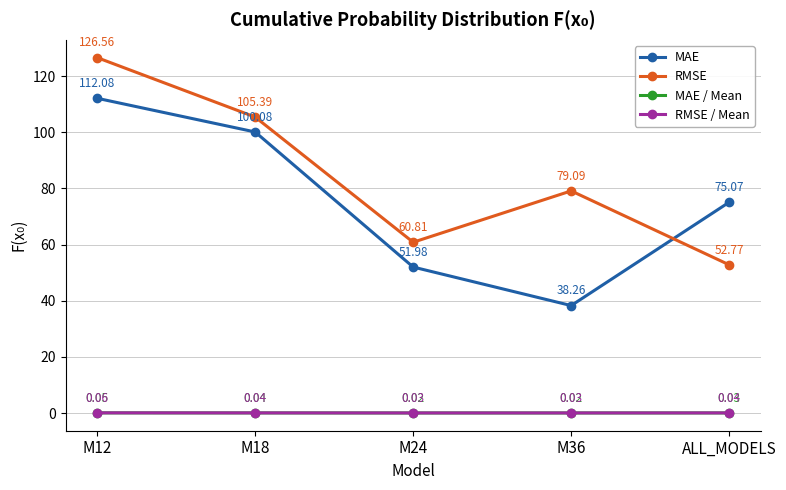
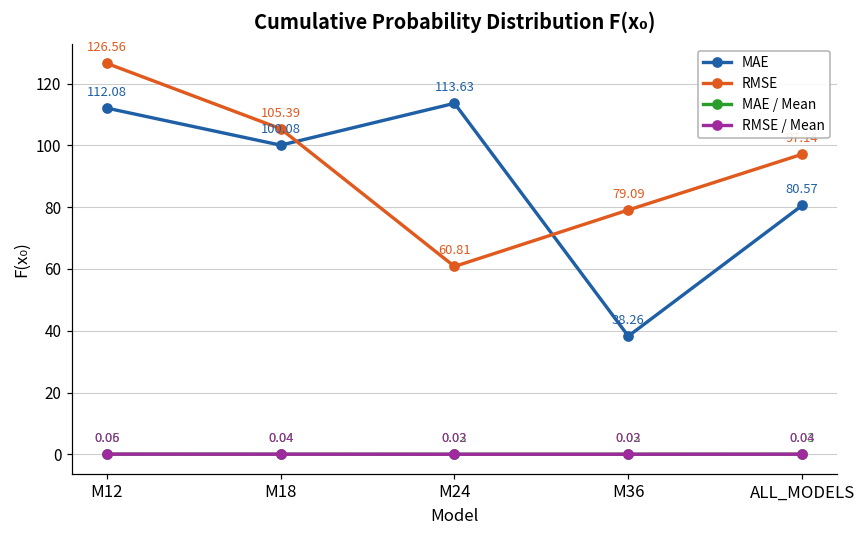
MAE, M24: 51.98 -> 113.63
MAE, ALL_MODELS: 75.07 -> 80.57
RMSE, ALL_MODELS: 53 -> 97
